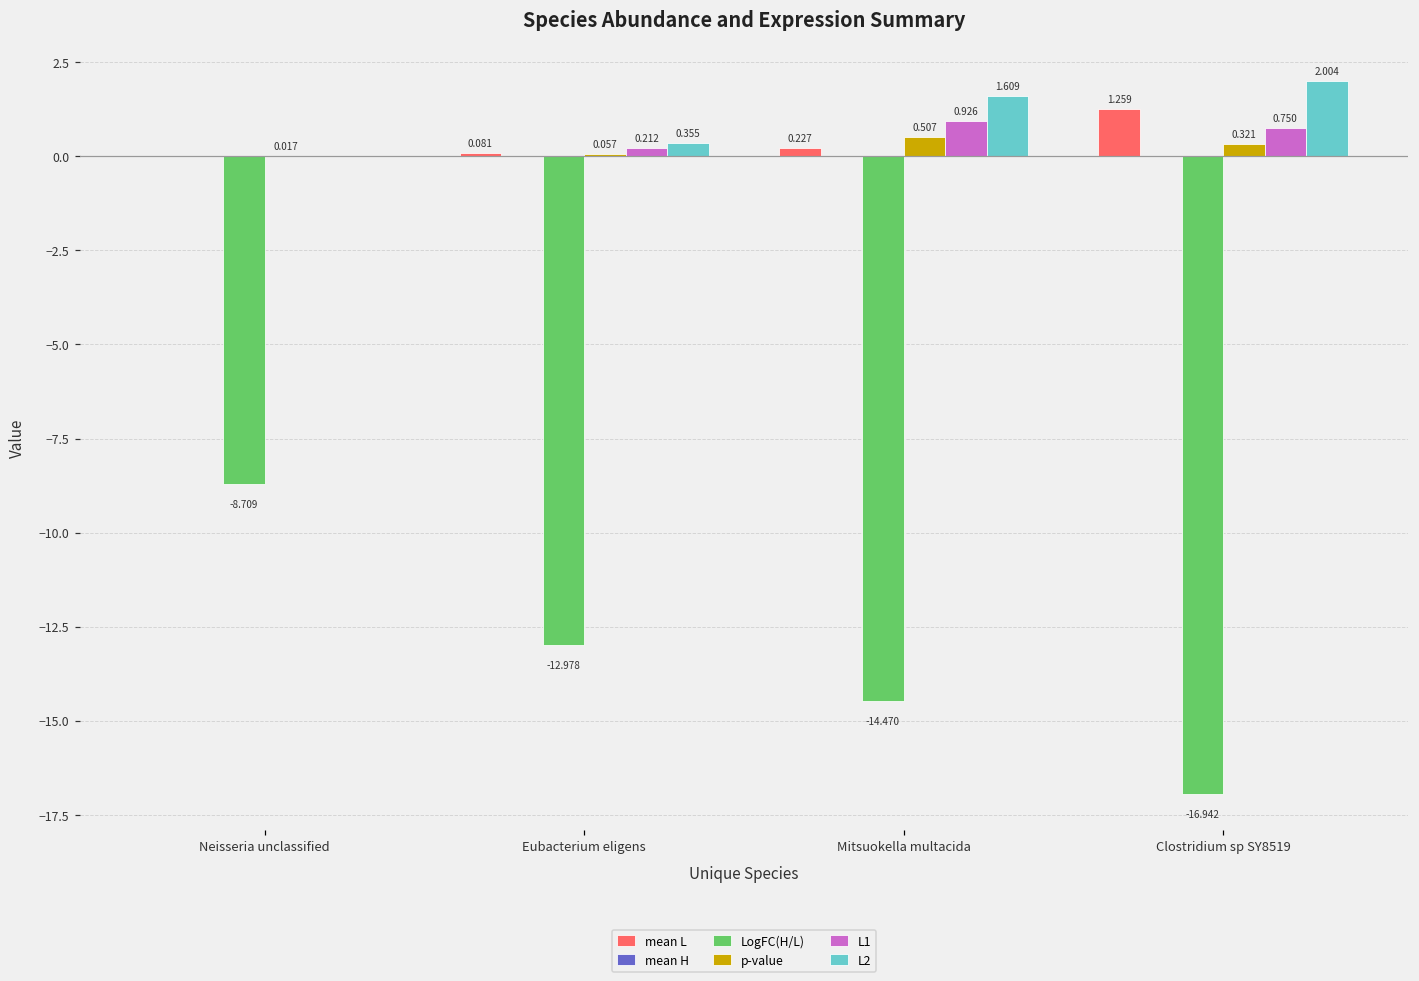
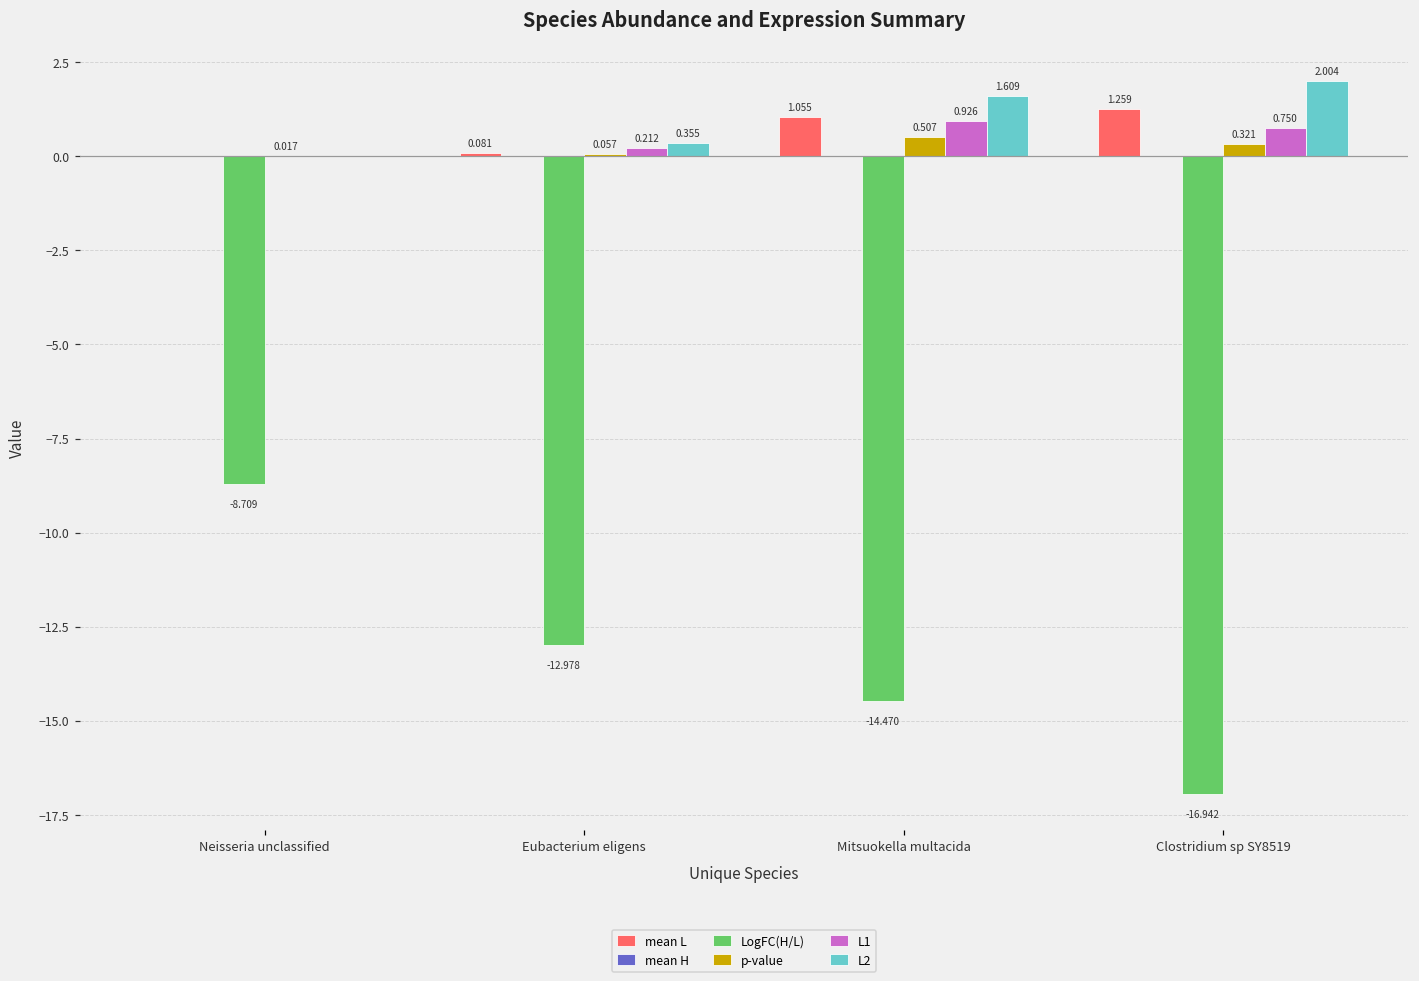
mean L, Mitsuokella multacida: 0.227 -> 1.055
